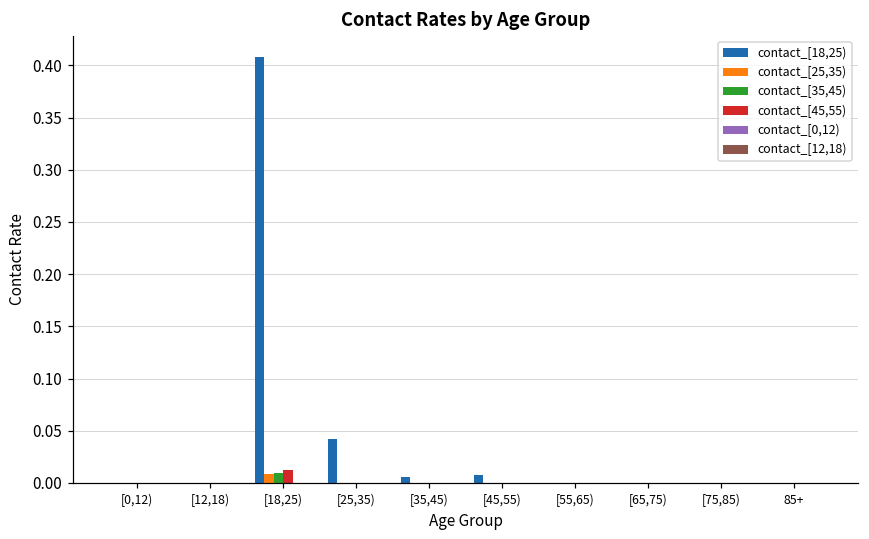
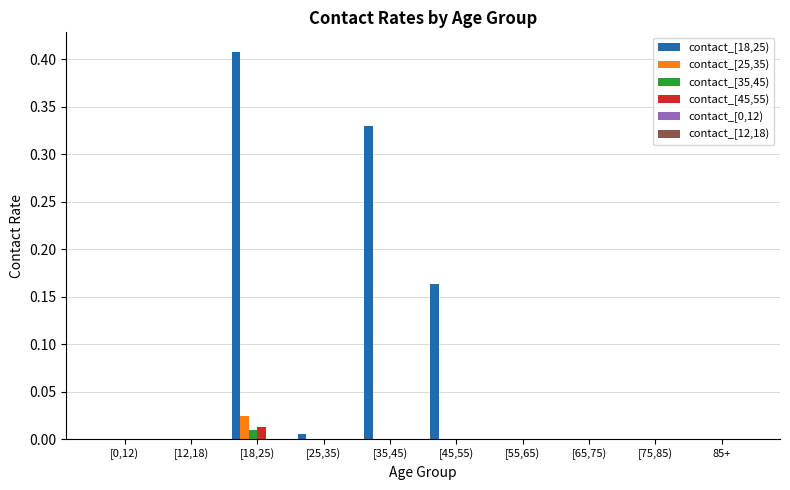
contact_[25,35), [18,25): 0.01 -> 0.02
contact_[18,25), [25,35): 0.04 -> 0.01
contact_[18,25), [35,45): 0.01 -> 0.33
contact_[18,25), [45,55): 0.01 -> 0.16
